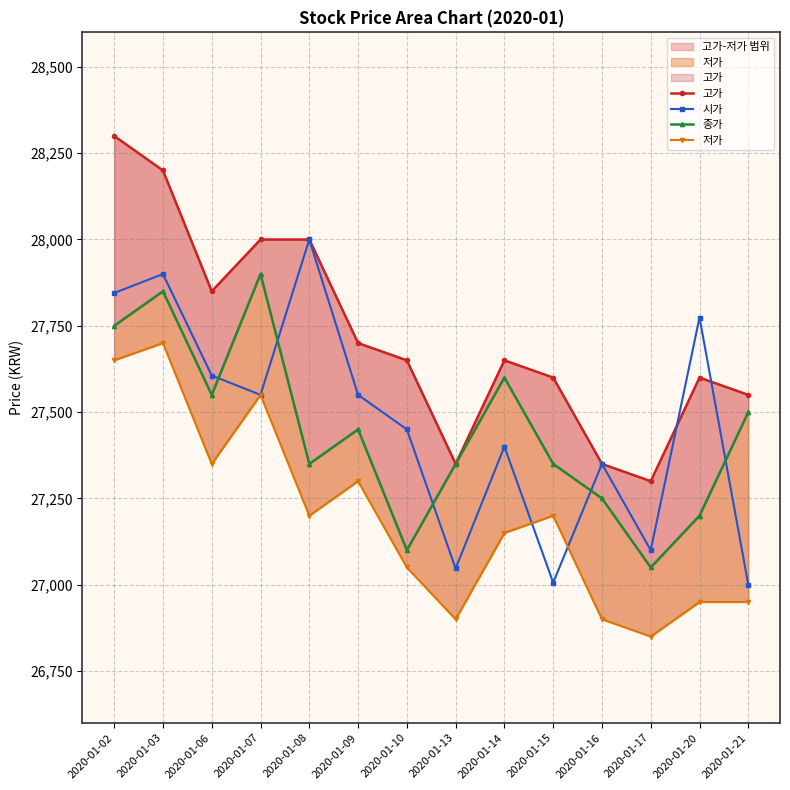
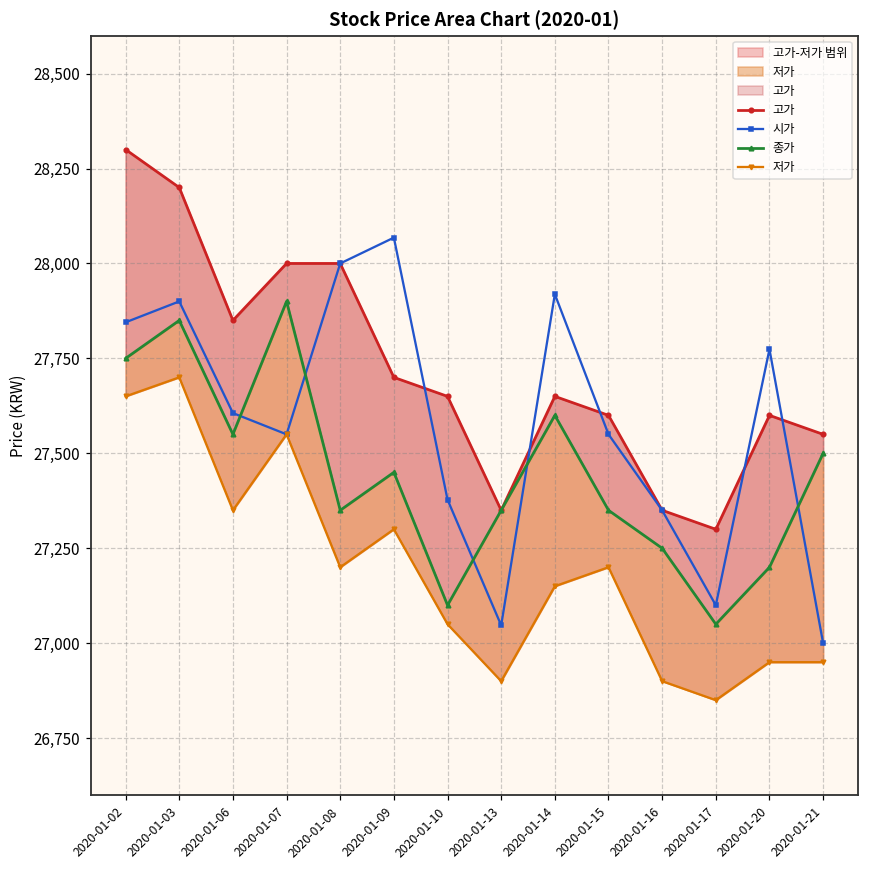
시가, 2020-01-09: 27,550 -> 28,070
시가, 2020-01-10: 27,450 -> 27,380
시가, 2020-01-14: 27,400 -> 27,920
시가, 2020-01-15: 27,010 -> 27,550
